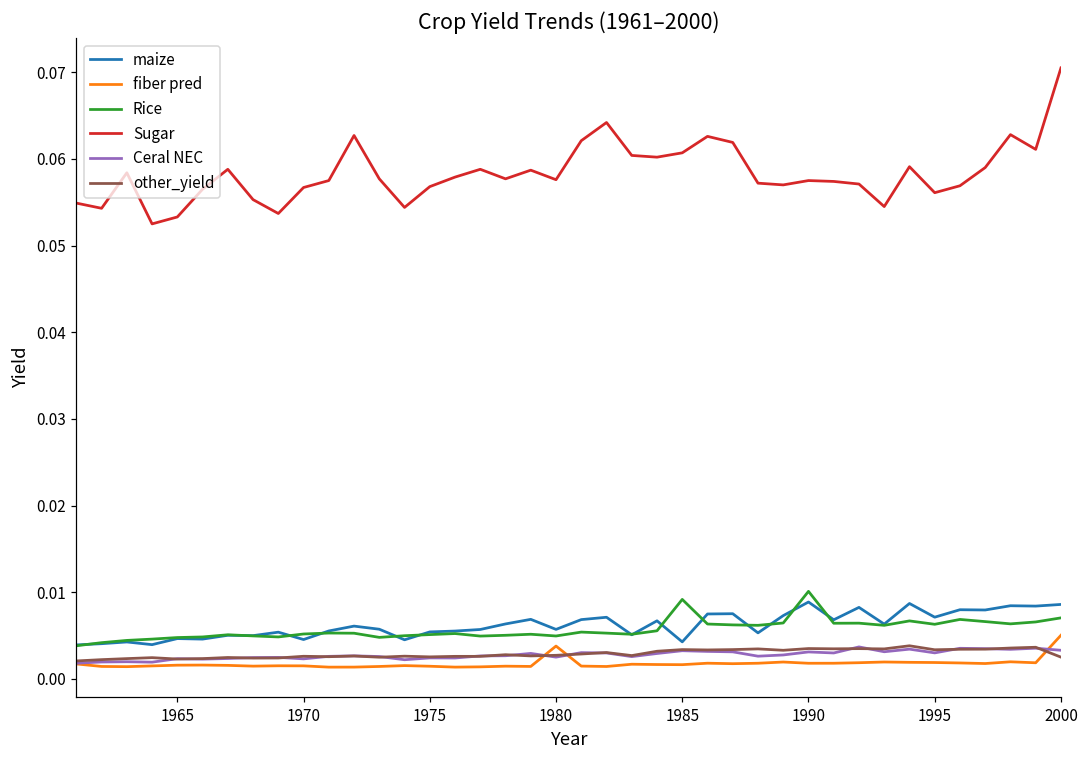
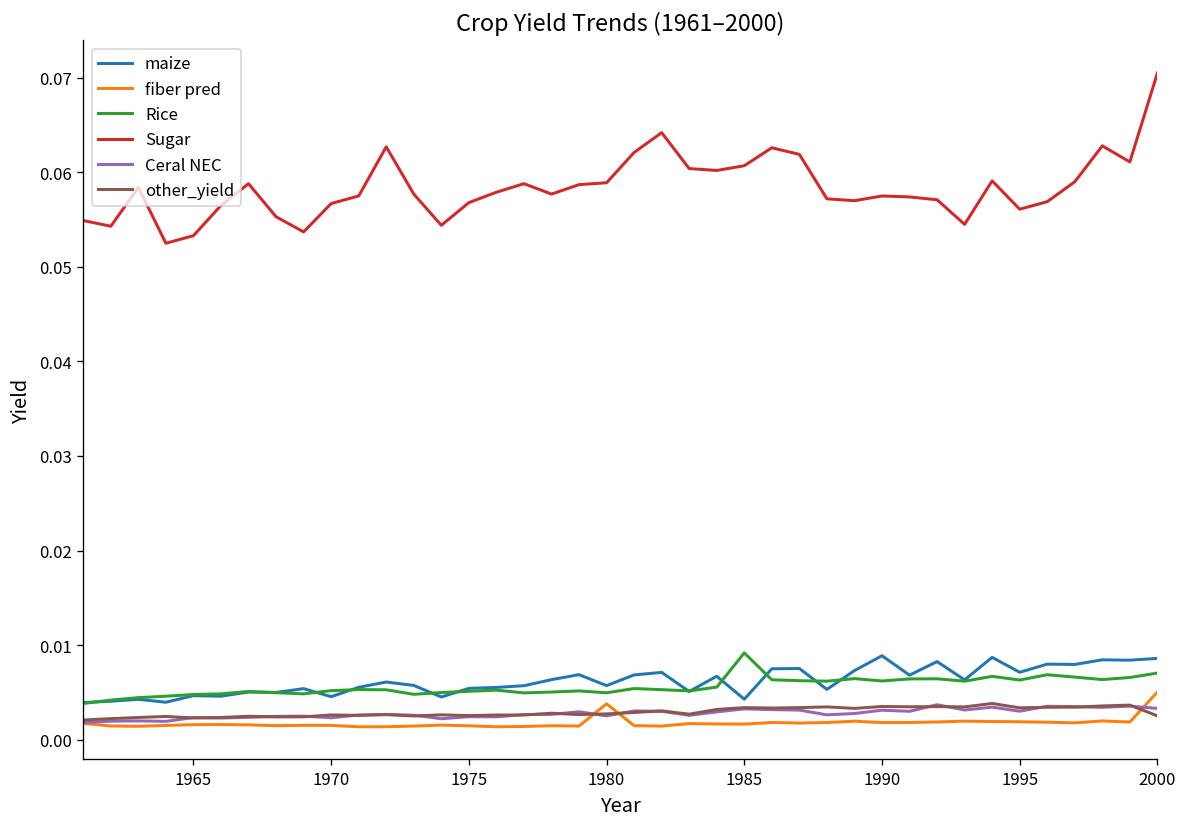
Sugar, 1980: 0.058 -> 0.059
Rice, 1990: 0.010 -> 0.006
